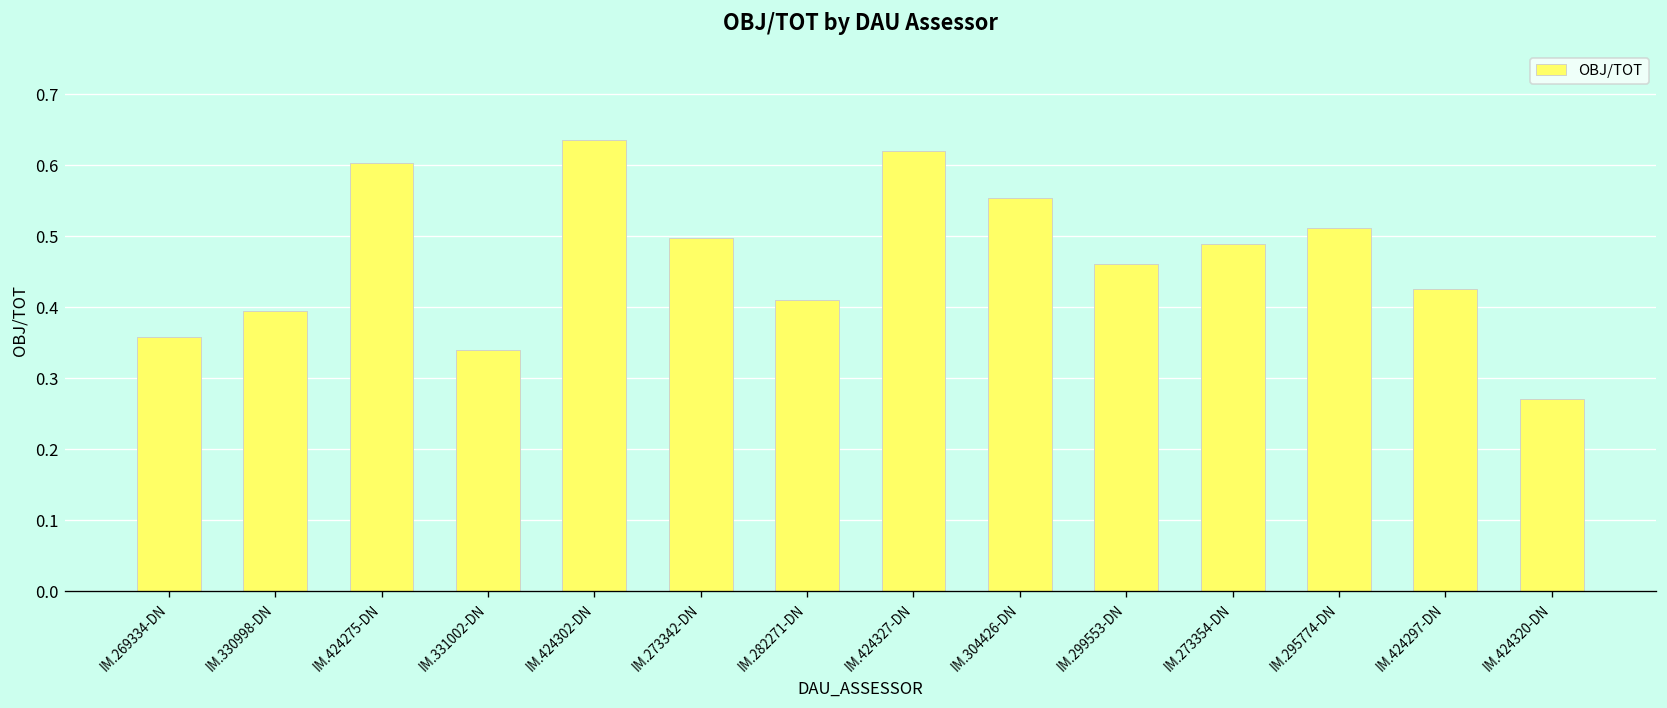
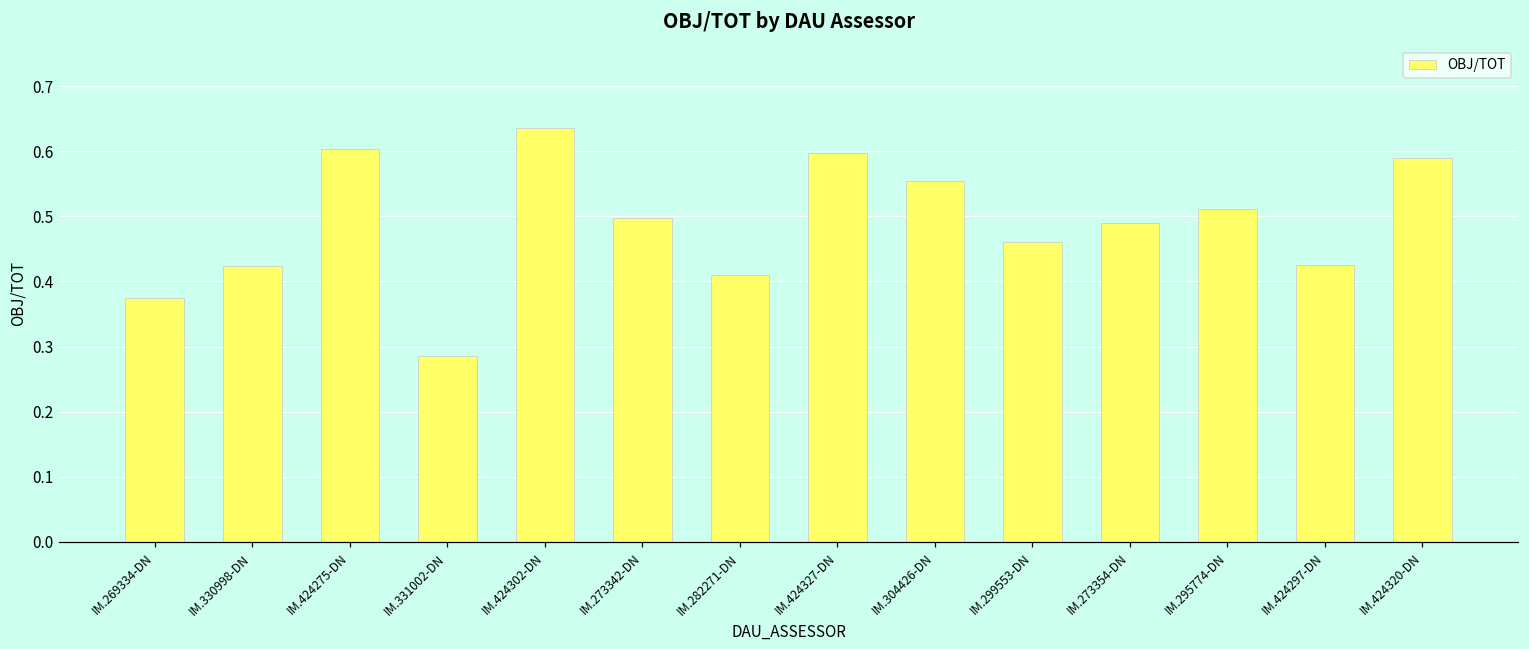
IM.269334-DN: 0.36 -> 0.38
IM.330998-DN: 0.39 -> 0.42
IM.331002-DN: 0.34 -> 0.29
IM.424327-DN: 0.62 -> 0.60
IM.424320-DN: 0.27 -> 0.59
